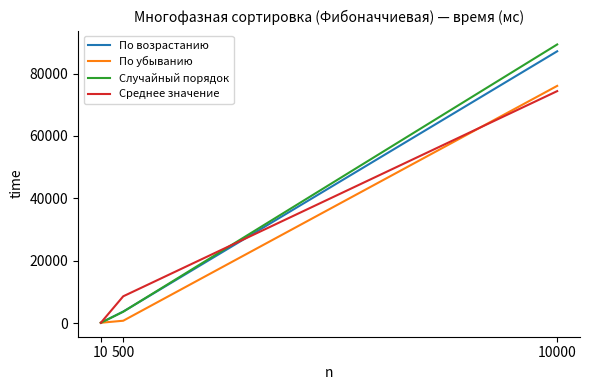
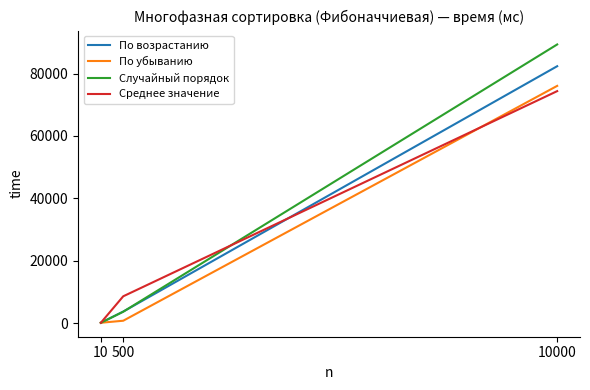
По возрастанию, 10000: 87000 -> 82000
